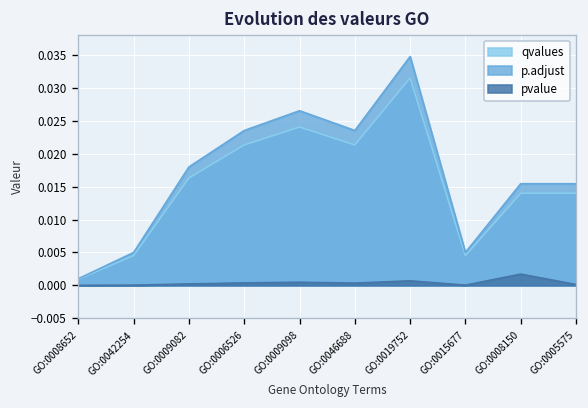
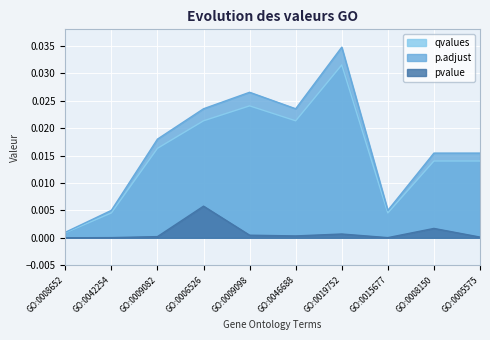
pvalue, GO:0006526: 0.000 -> 0.006
